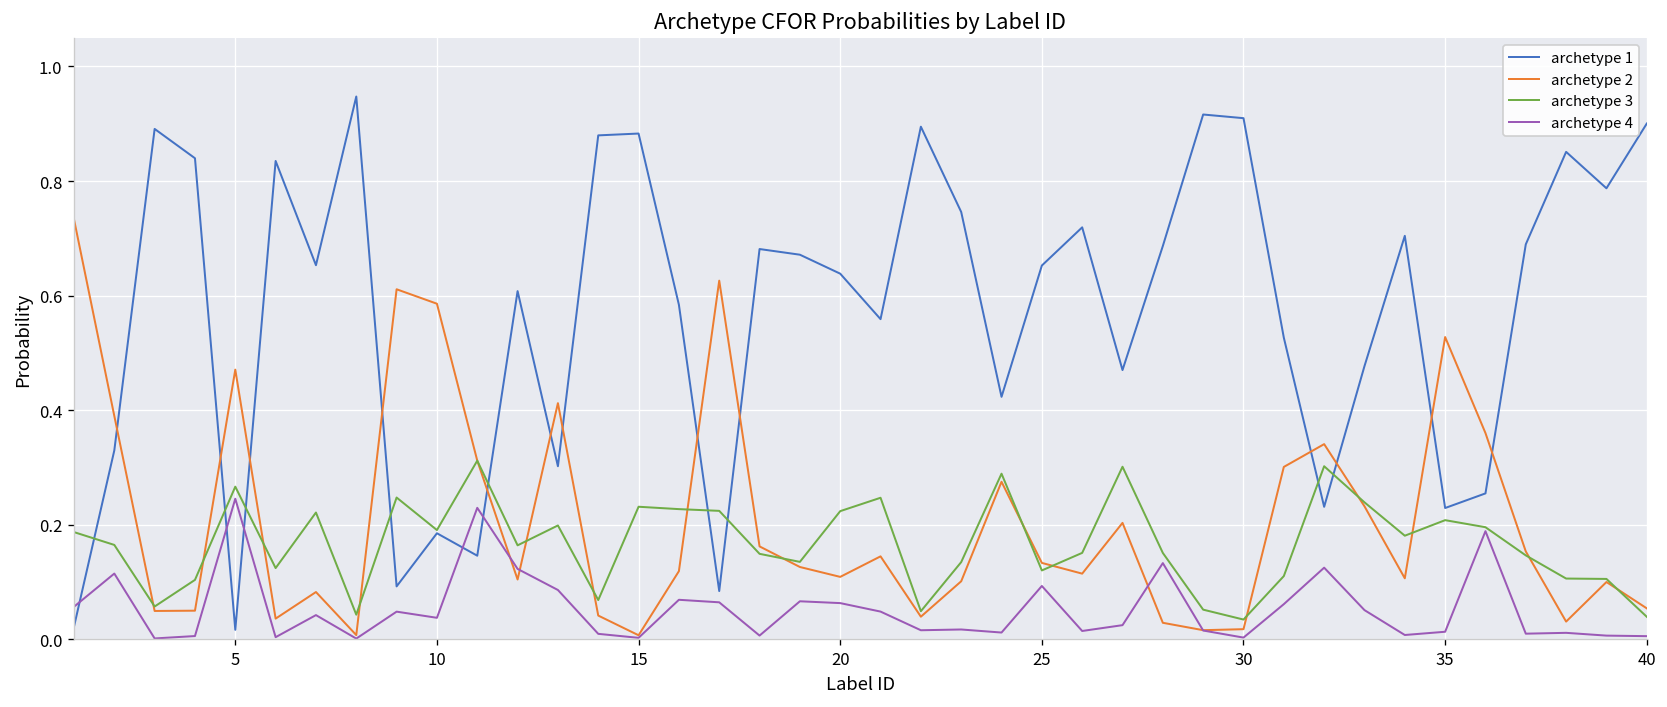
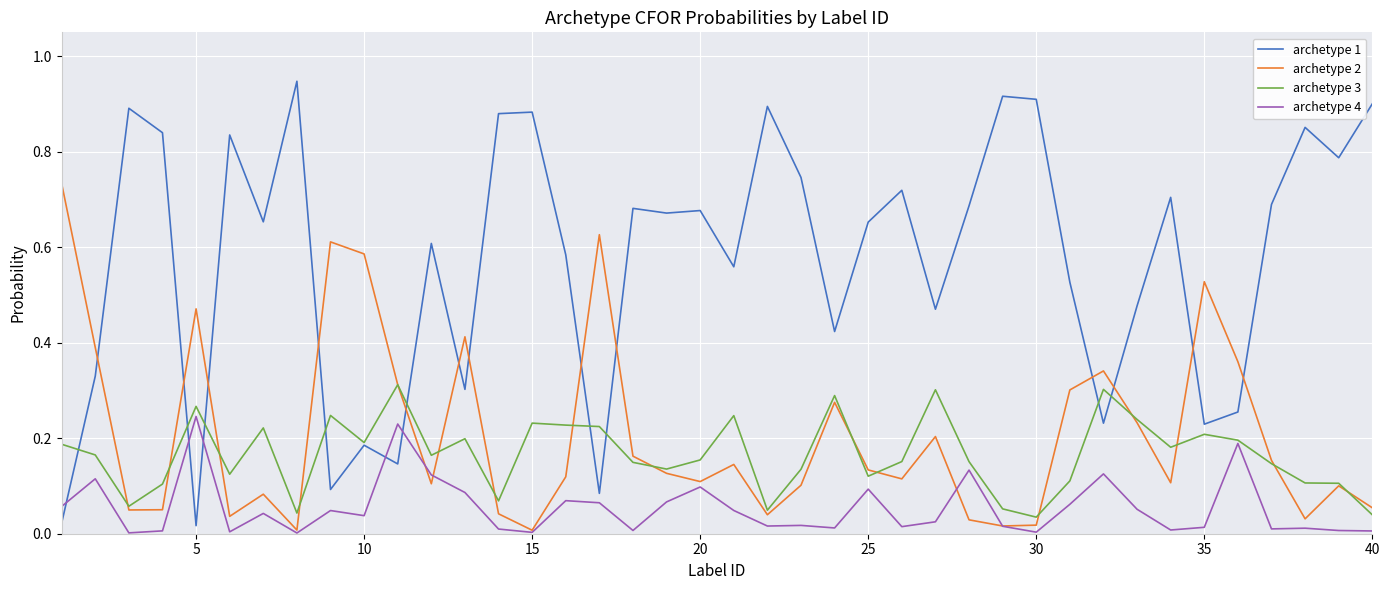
archetype 1, 20: 0.64 -> 0.68
archetype 3, 20: 0.22 -> 0.15
archetype 4, 20: 0.06 -> 0.10
